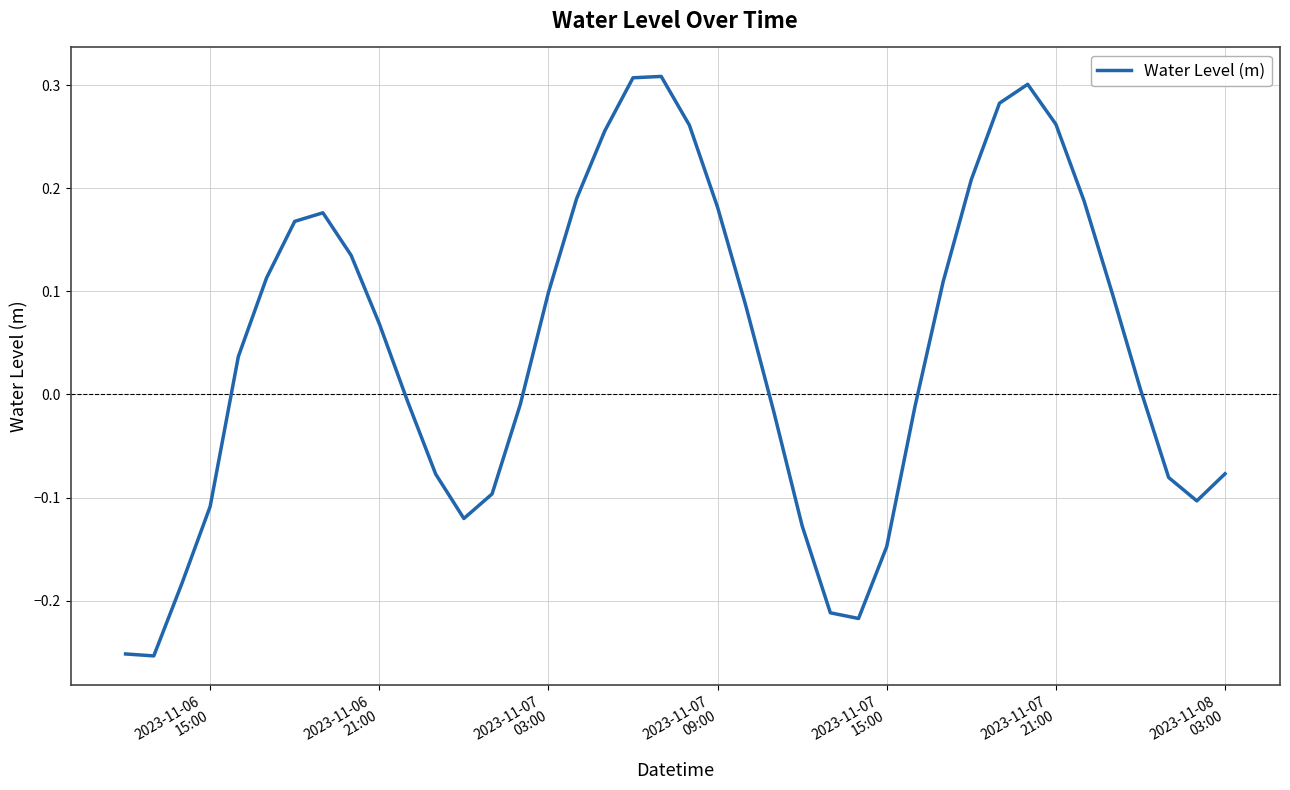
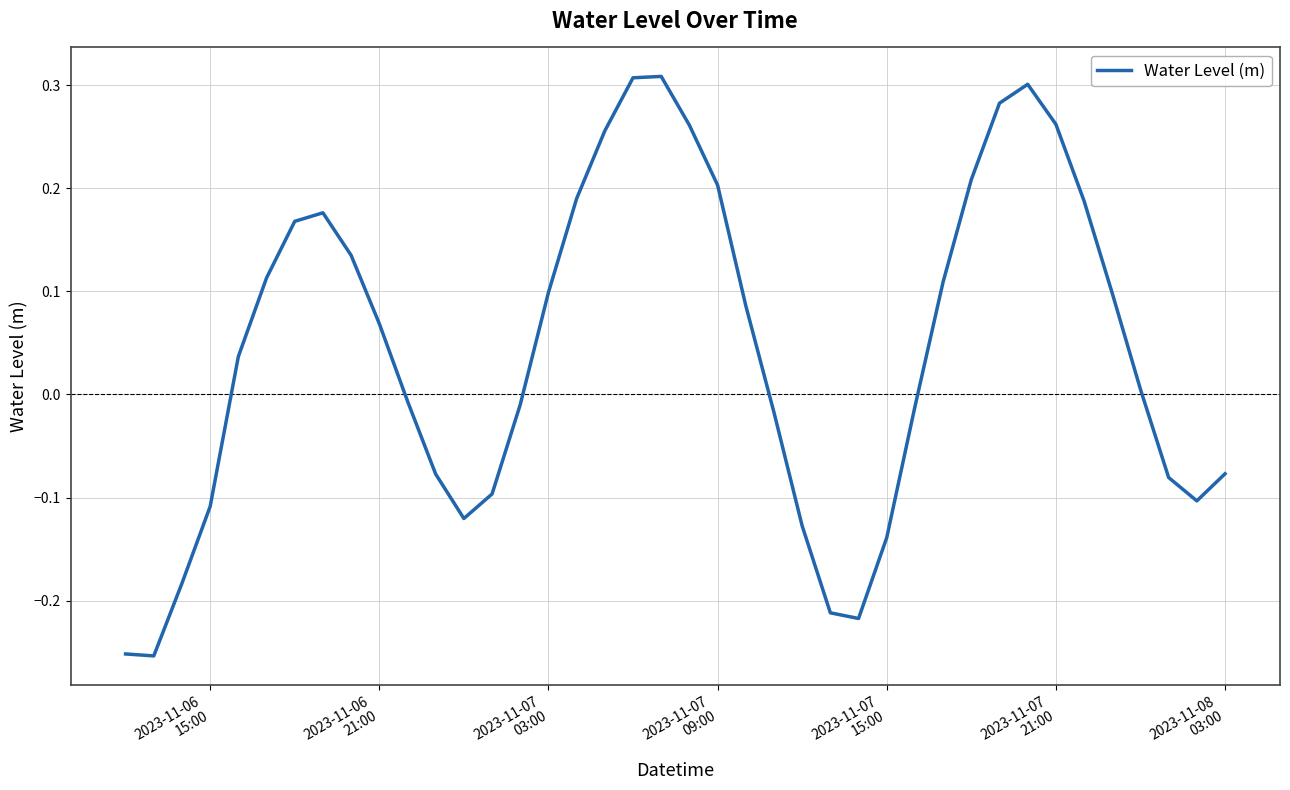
2023-11-07 09:00: 0.181 -> 0.203
2023-11-07 15:00: -0.148 -> -0.139
